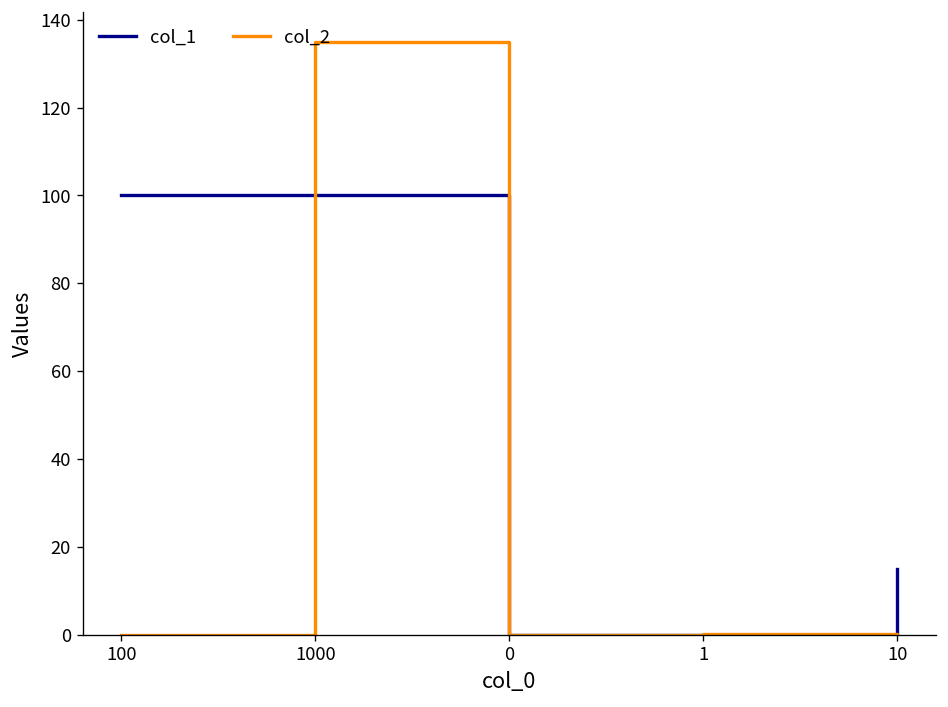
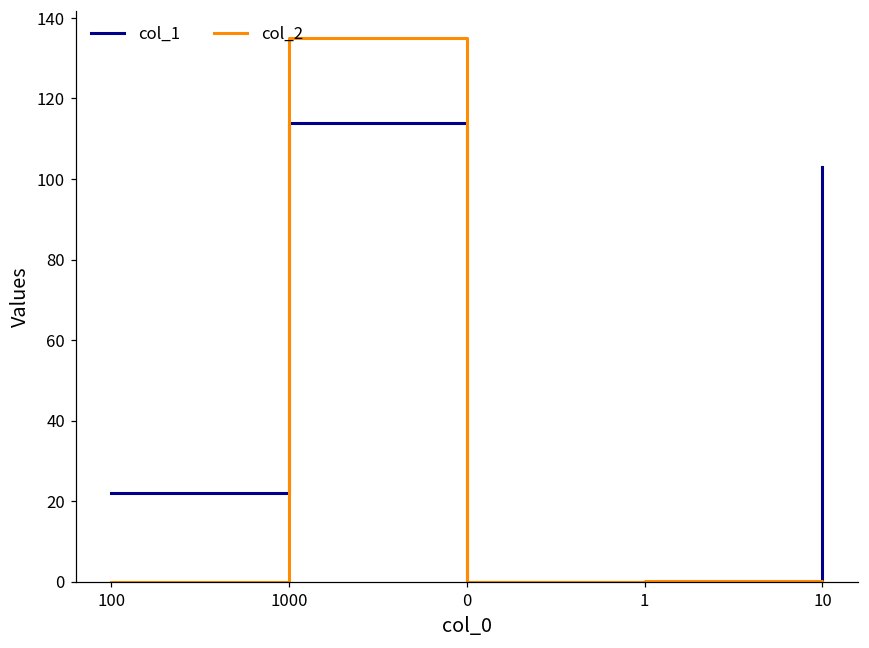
col_1, 100: 100 -> 22
col_1, 1000: 100 -> 114
col_1, 10: 15 -> 103
